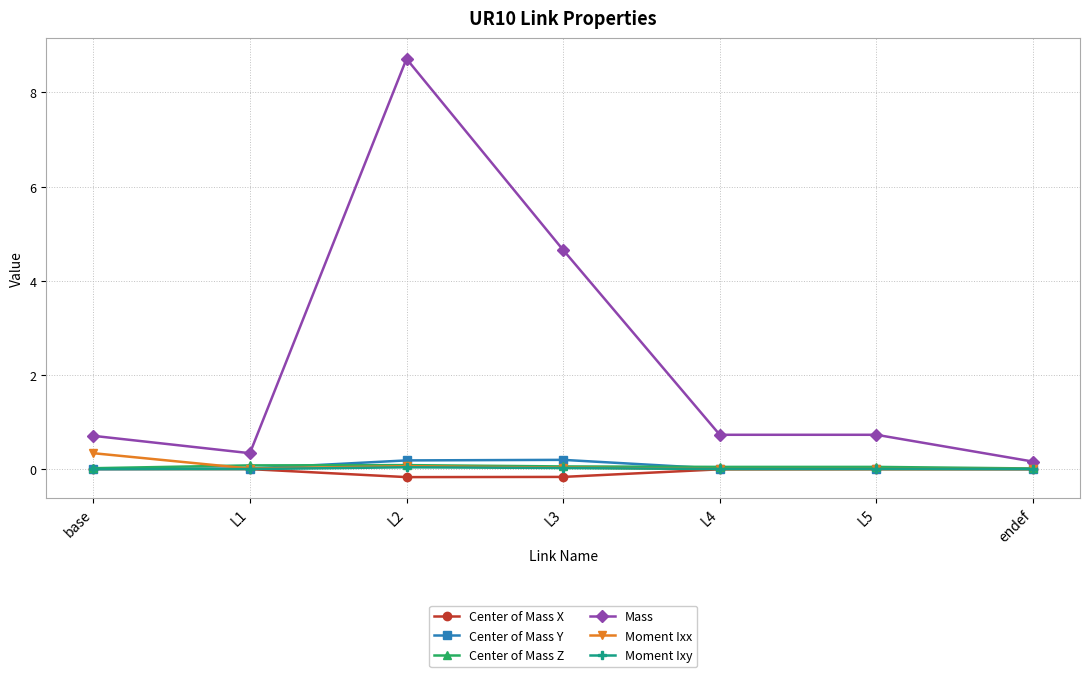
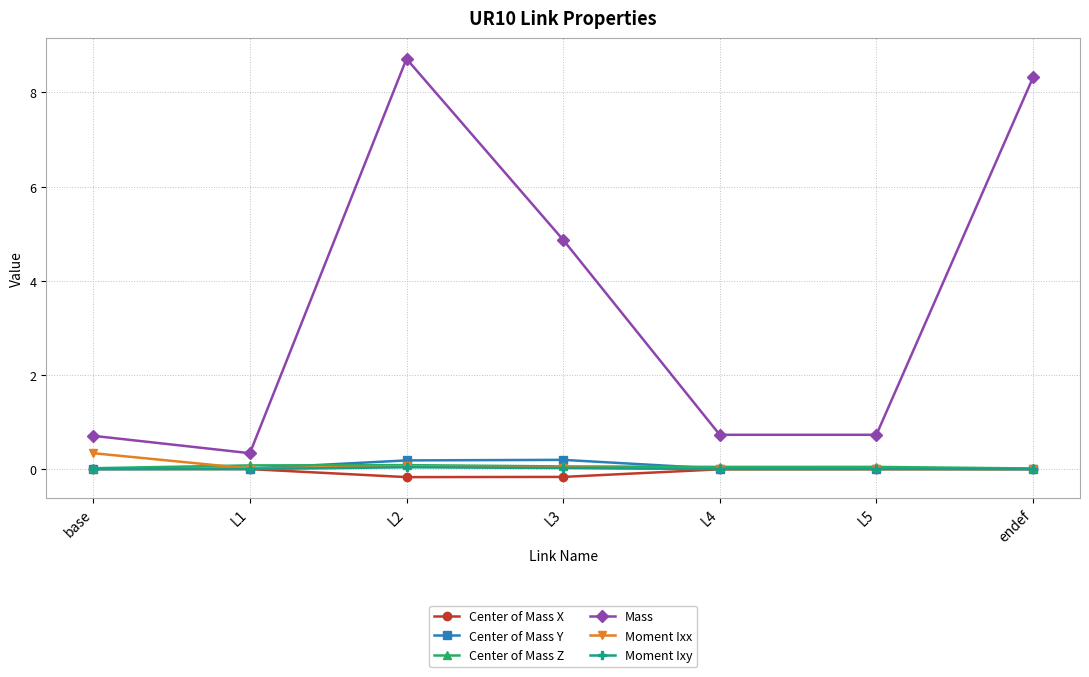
Mass, L3: 4.7 -> 4.9
Mass, endef: 0.2 -> 8.3
